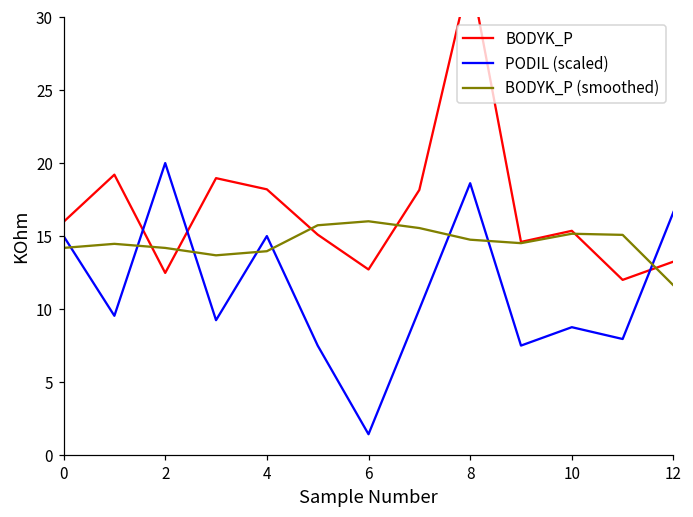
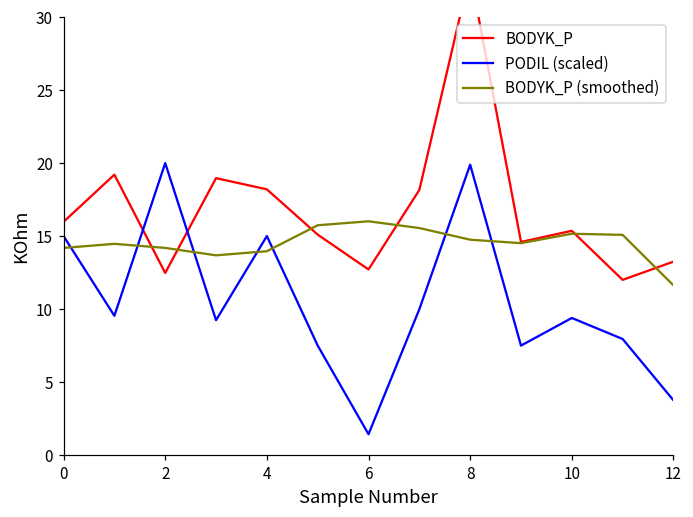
PODIL (scaled), 8: 18.6 -> 19.9
PODIL (scaled), 10: 8.8 -> 9.4
PODIL (scaled), 12: 16.7 -> 3.8
